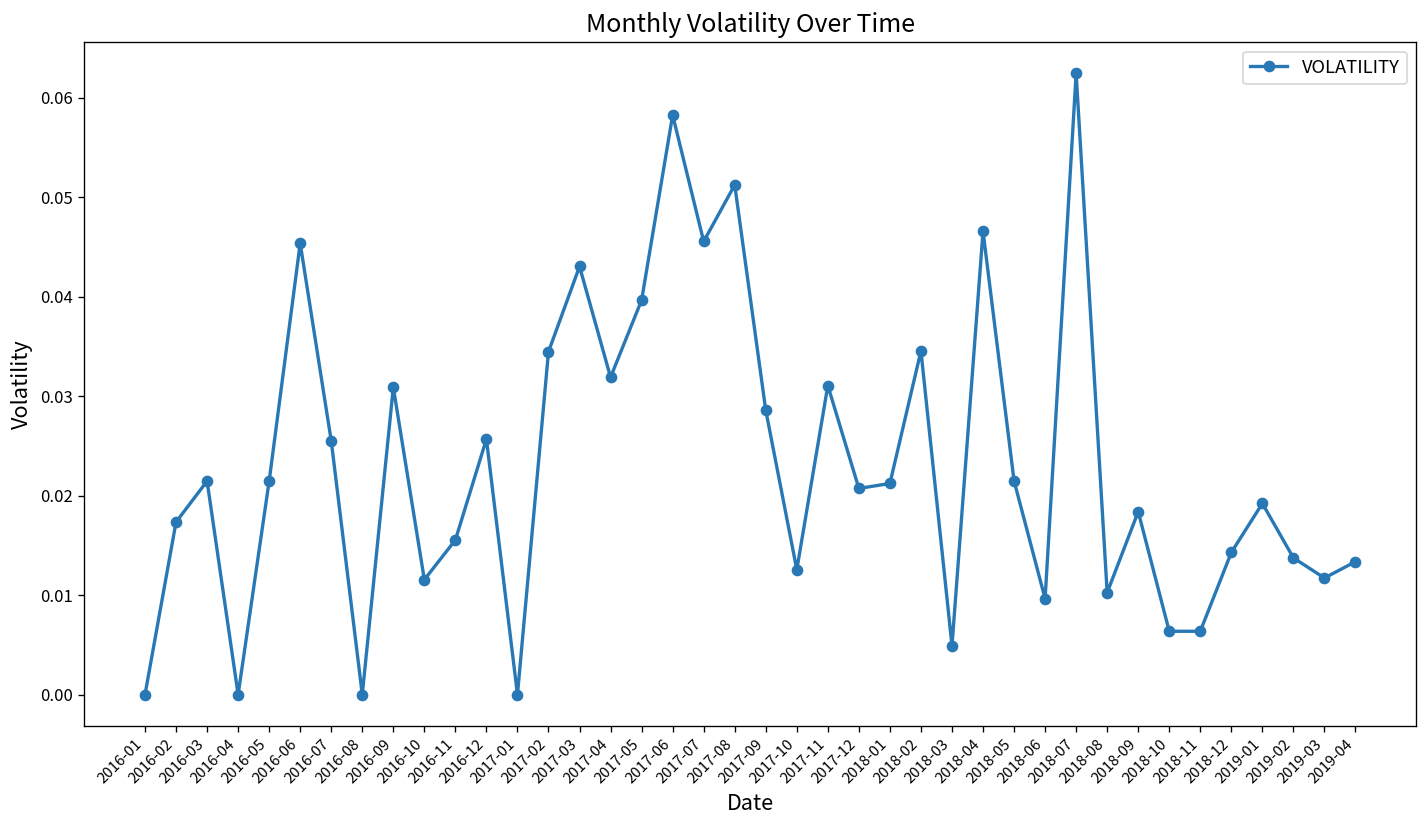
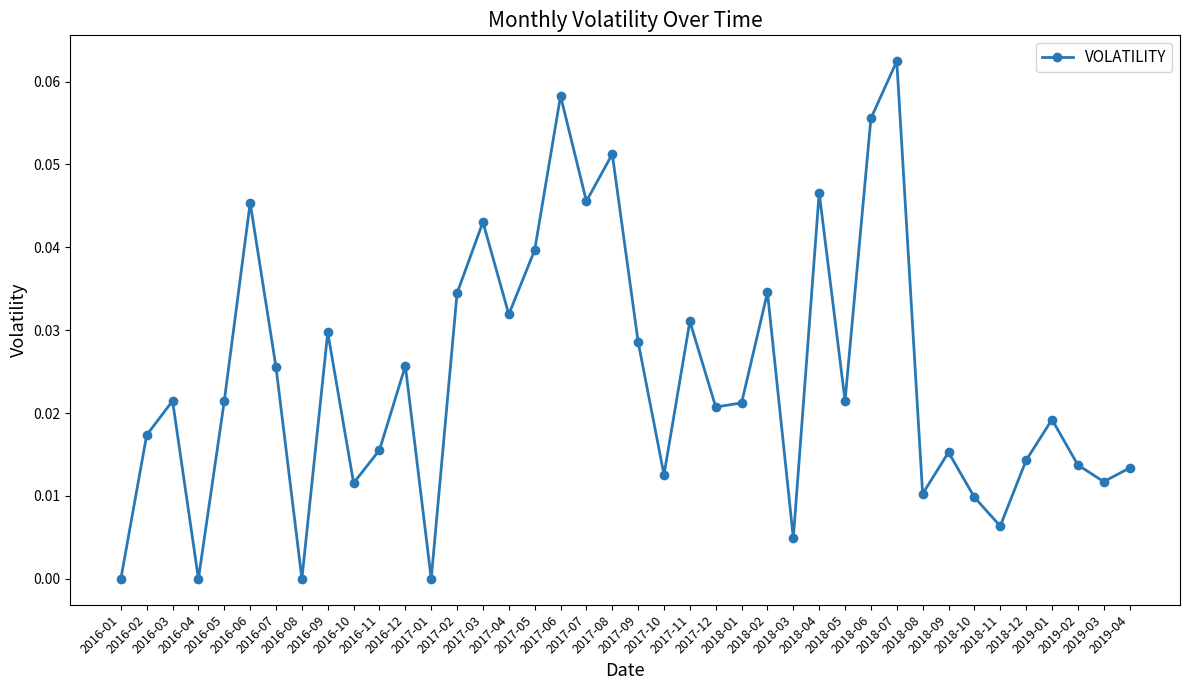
2016-09: 0.031 -> 0.030
2018-06: 0.010 -> 0.056
2018-09: 0.018 -> 0.015
2018-10: 0.006 -> 0.010
